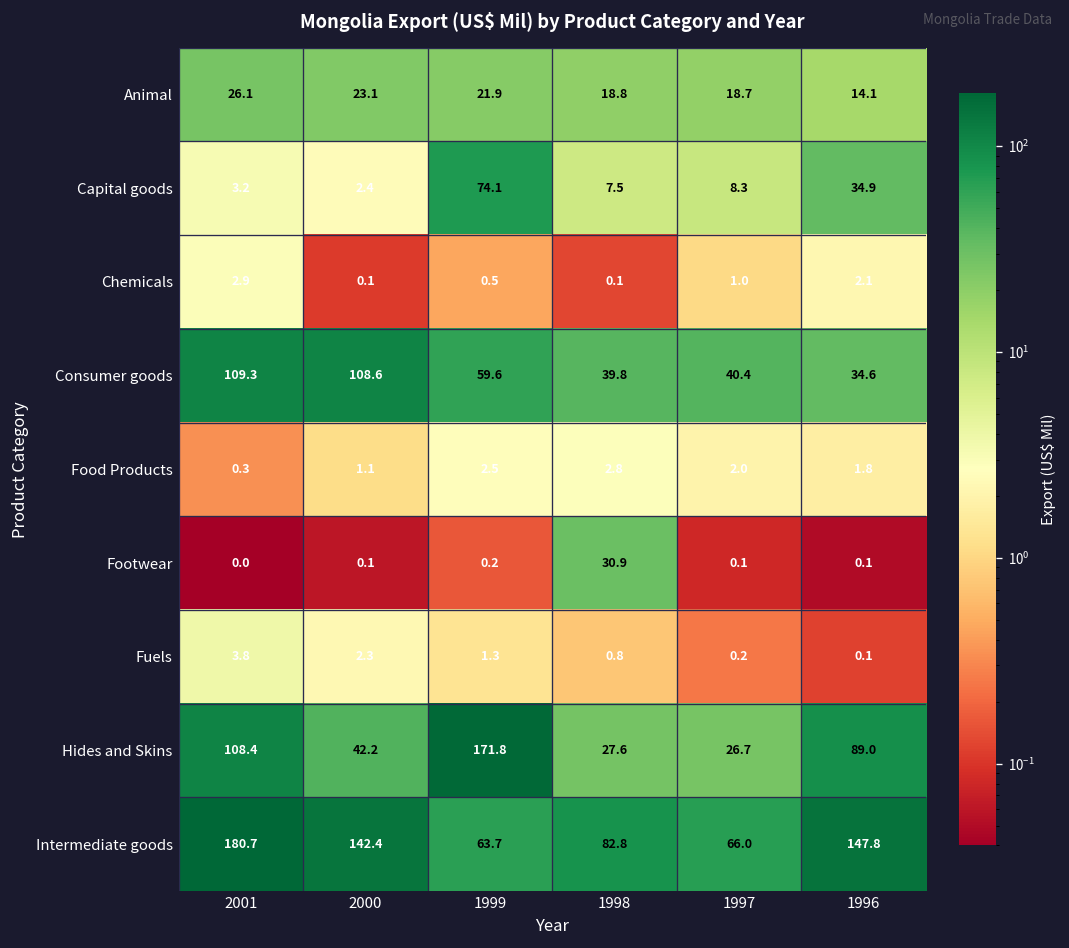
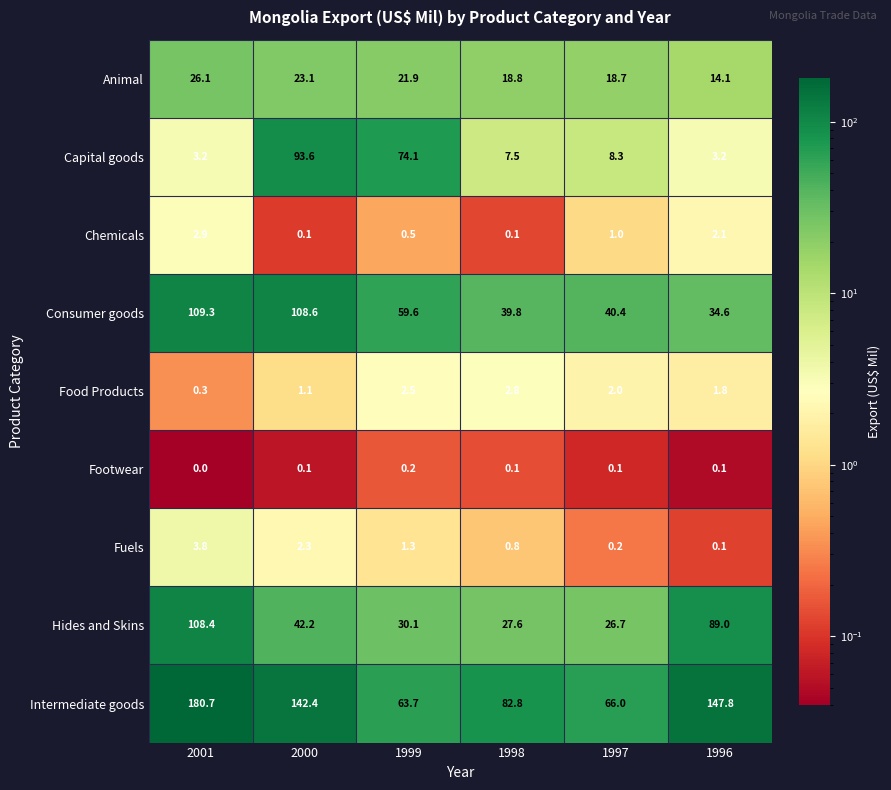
Capital goods, 2000: 2.4 -> 93.6
Capital goods, 1996: 34.9 -> 3.2
Footwear, 1998: 30.9 -> 0.1
Hides and Skins, 1999: 171.8 -> 30.1
